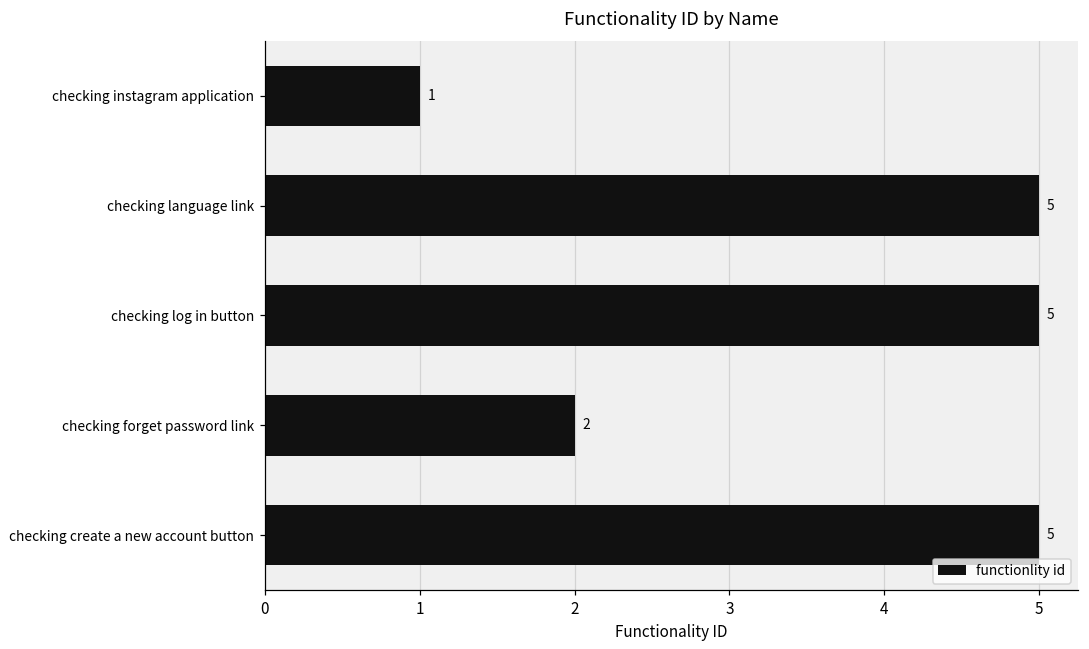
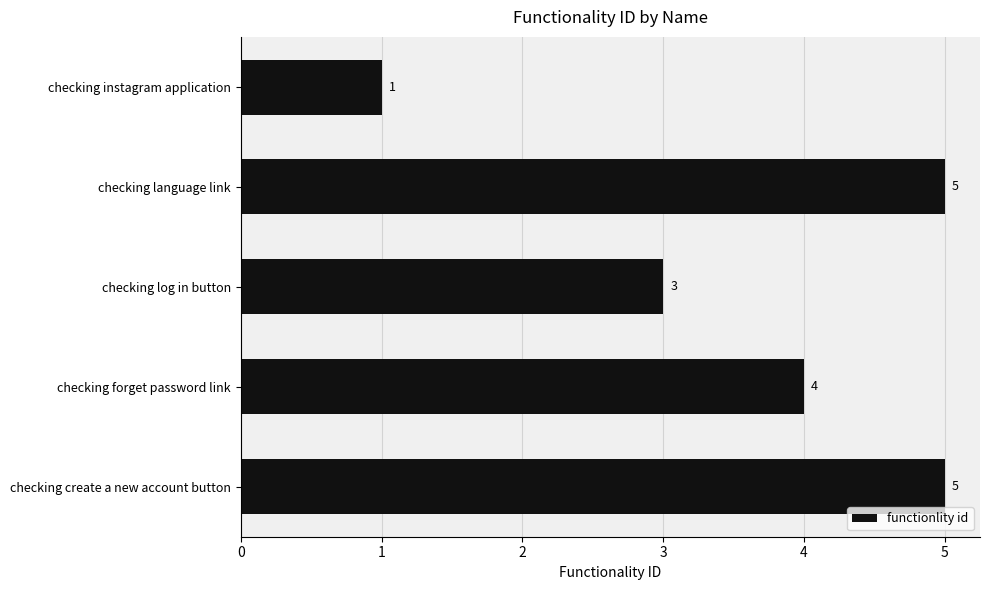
checking log in button: 5 -> 3
checking forget password link: 2 -> 4
